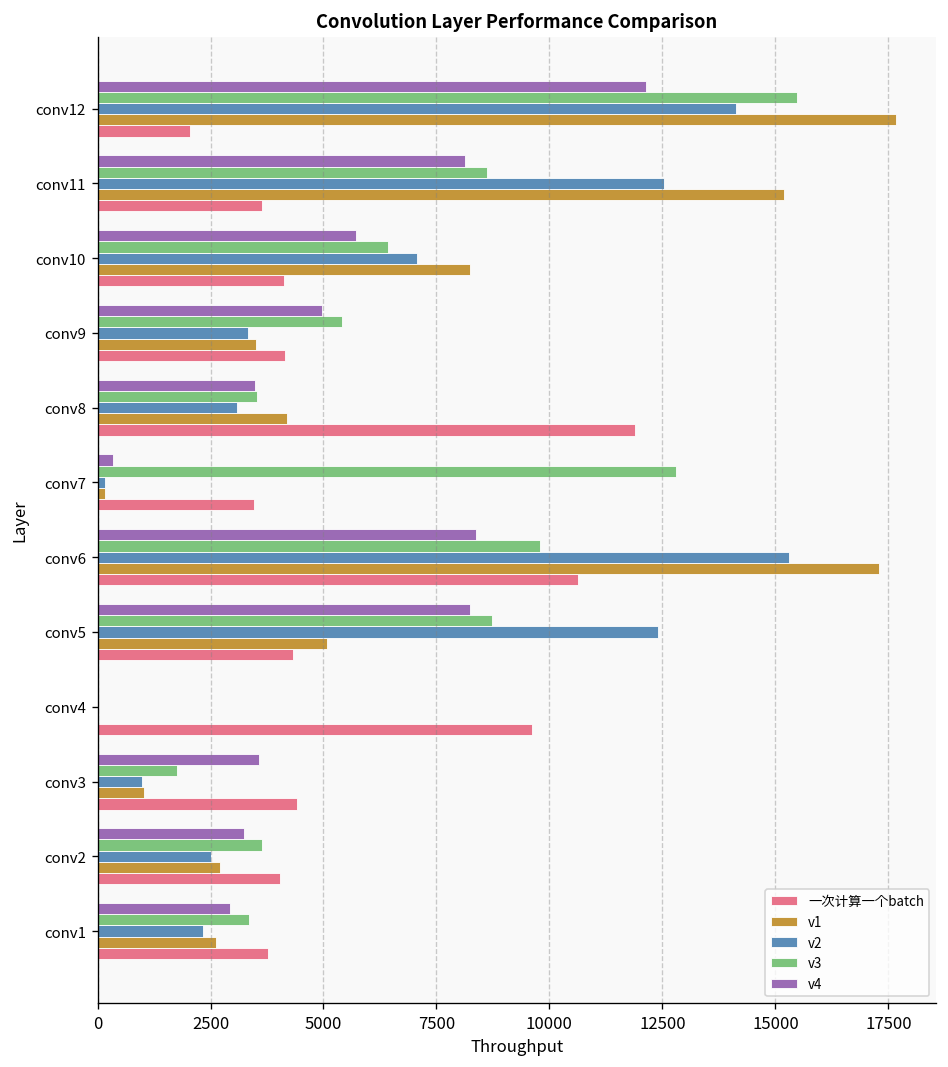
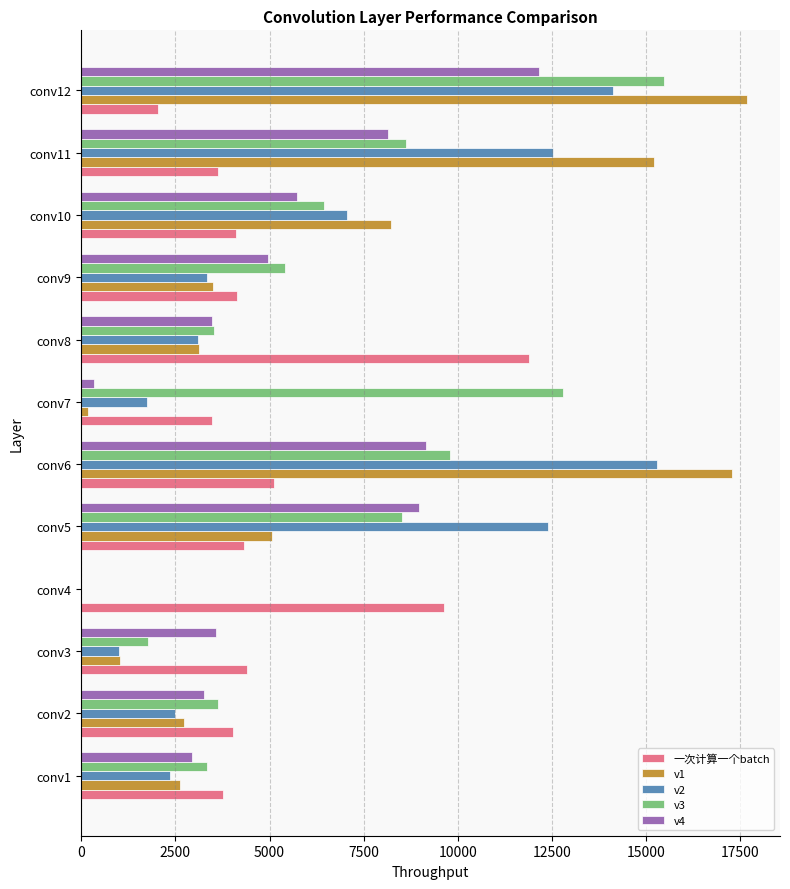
v1, conv8: 4200 -> 3100
v2, conv7: 200 -> 1700
v4, conv6: 8400 -> 9200
一次计算一个batch, conv6: 10600 -> 5100
v4, conv5: 8200 -> 9000
v3, conv5: 8700 -> 8500
